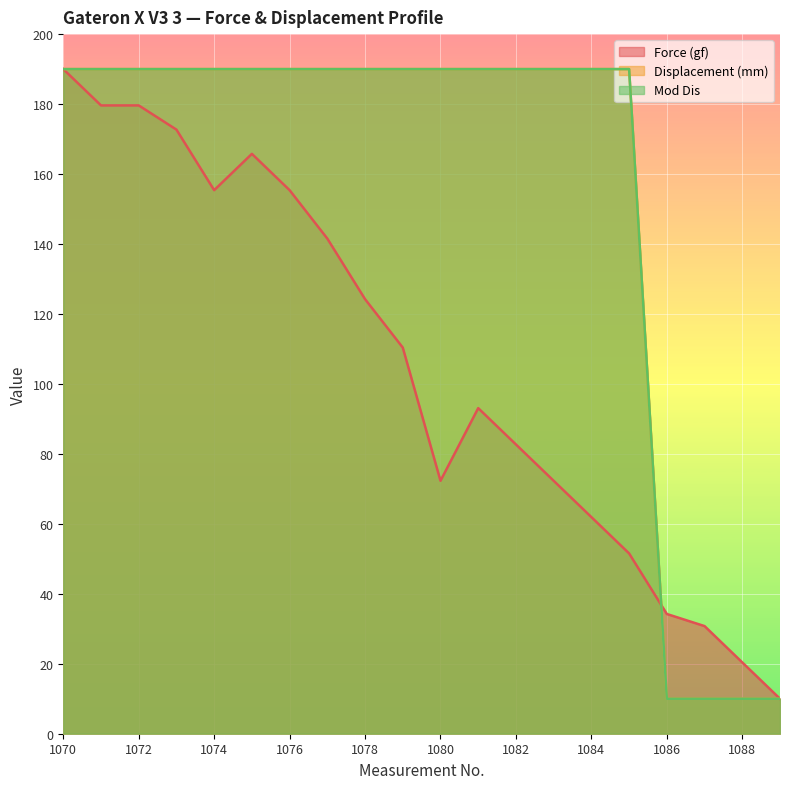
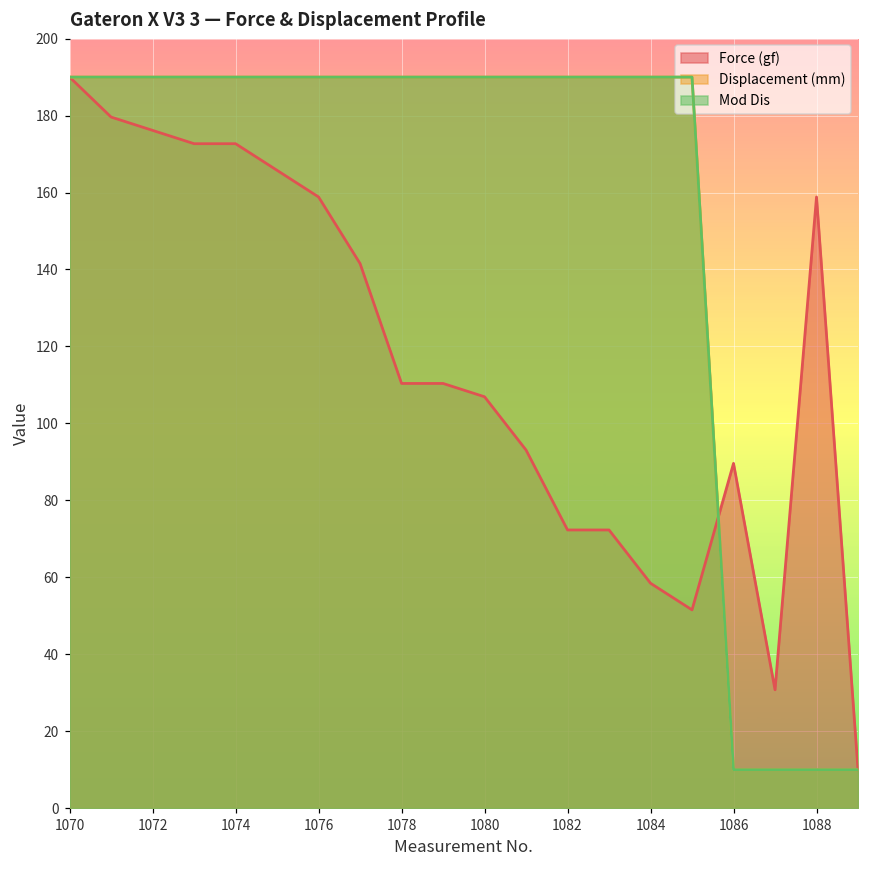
Force (gf), 1072: 180 -> 176
Force (gf), 1074: 155 -> 173
Force (gf), 1076: 155 -> 159
Force (gf), 1078: 124 -> 110
Force (gf), 1080: 72 -> 107
Force (gf), 1082: 83 -> 72
Force (gf), 1084: 62 -> 58
Force (gf), 1086: 34 -> 90
Force (gf), 1088: 20 -> 159
